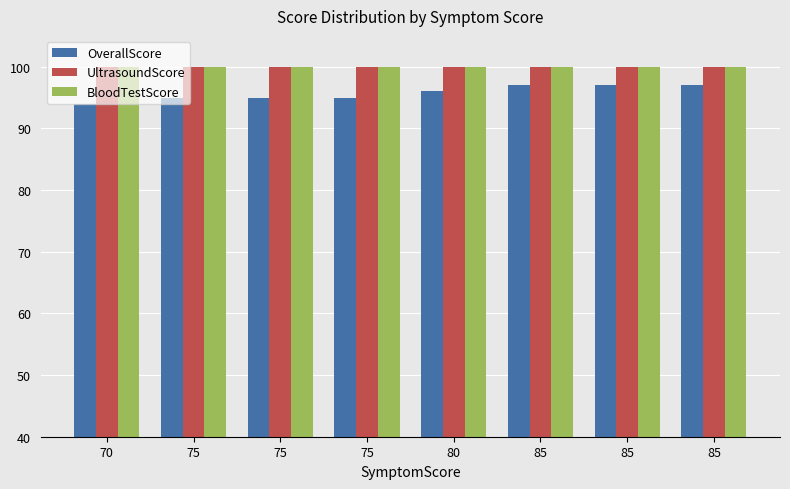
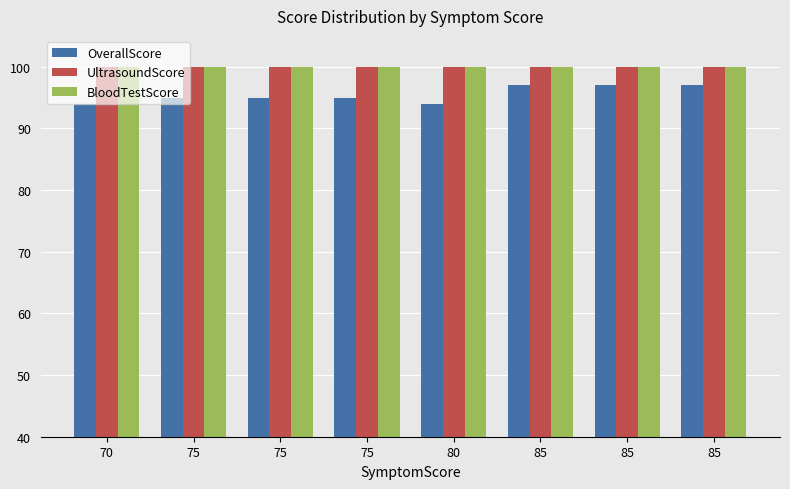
OverallScore, 80: 96 -> 94
